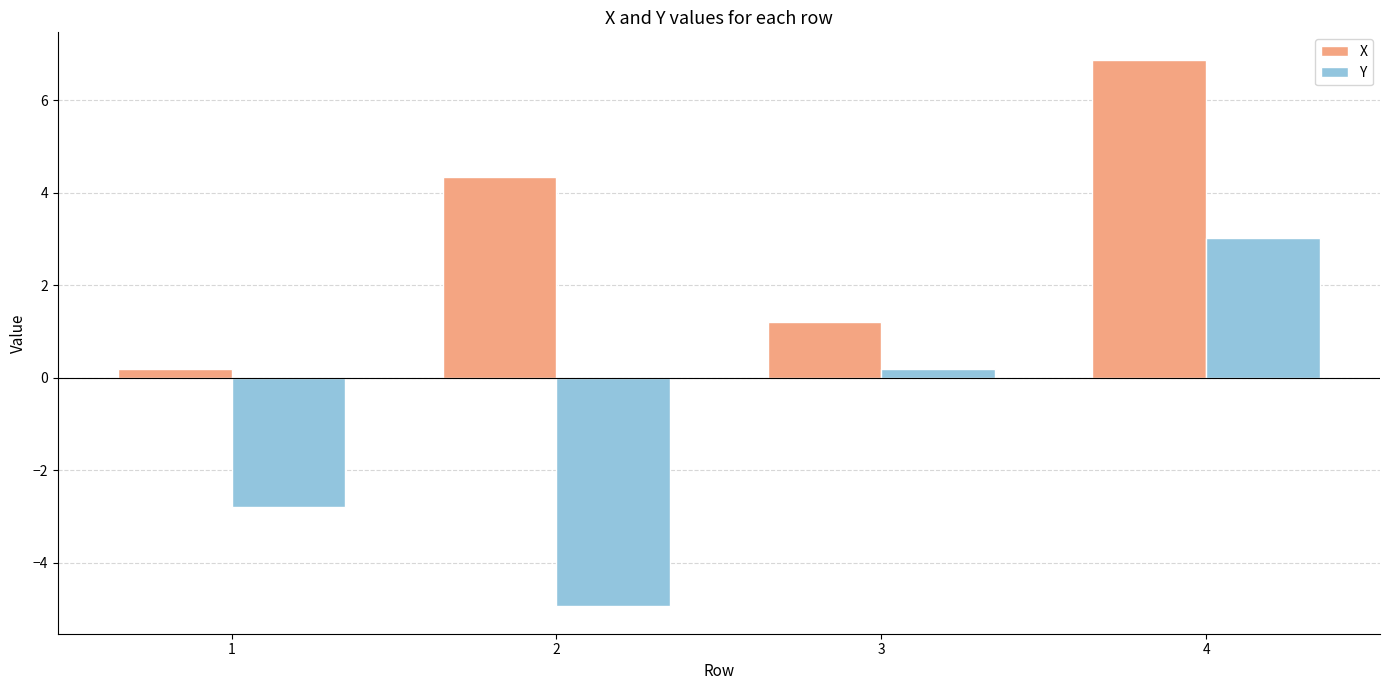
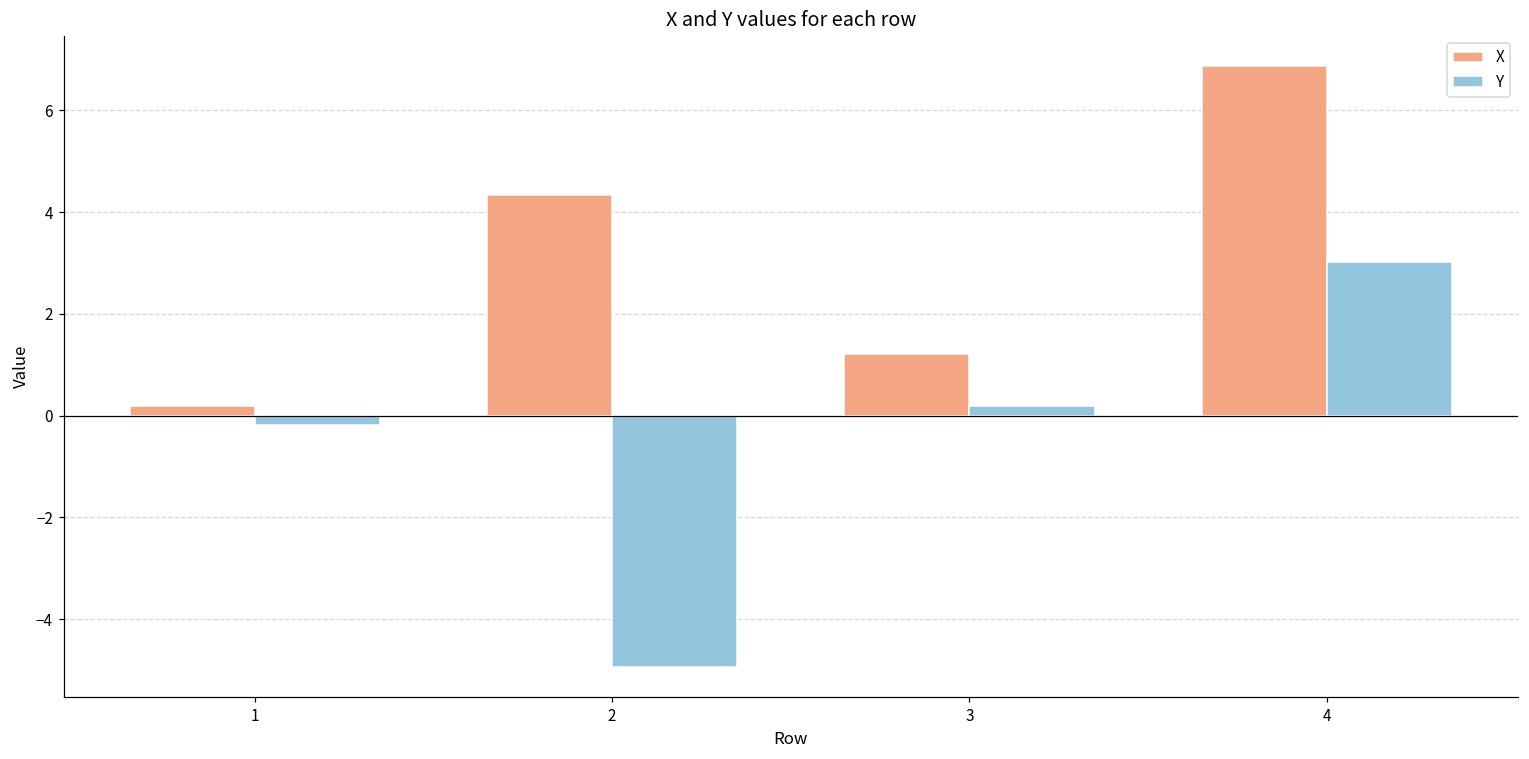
Y, 1: -2.8 -> -0.2
